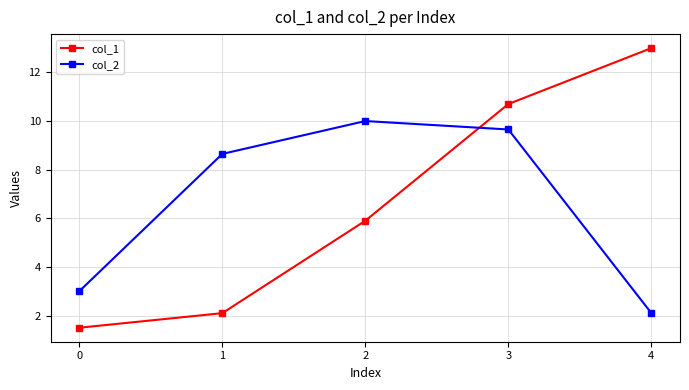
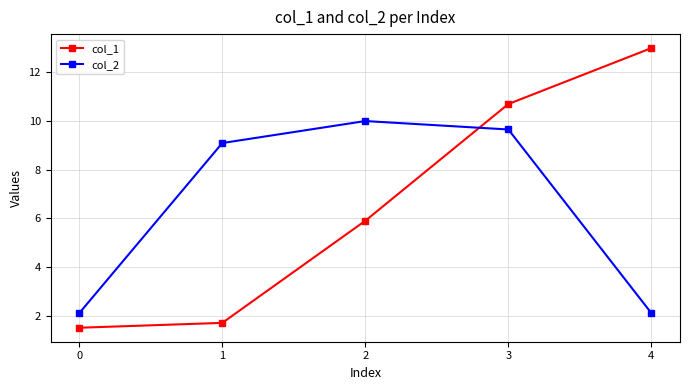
col_2, 0: 3.0 -> 2.1
col_1, 1: 2.1 -> 1.7
col_2, 1: 8.6 -> 9.1
